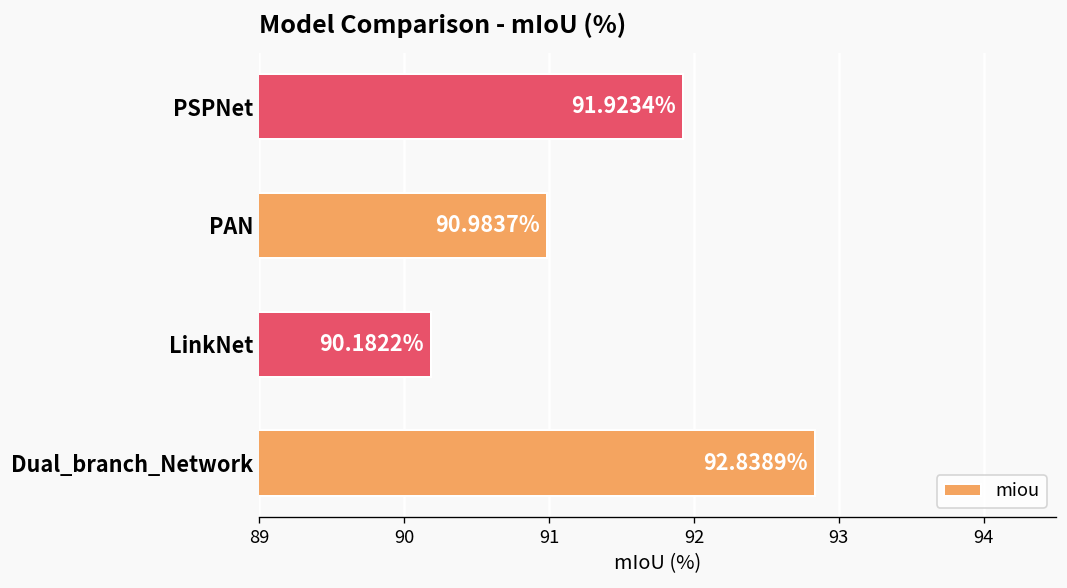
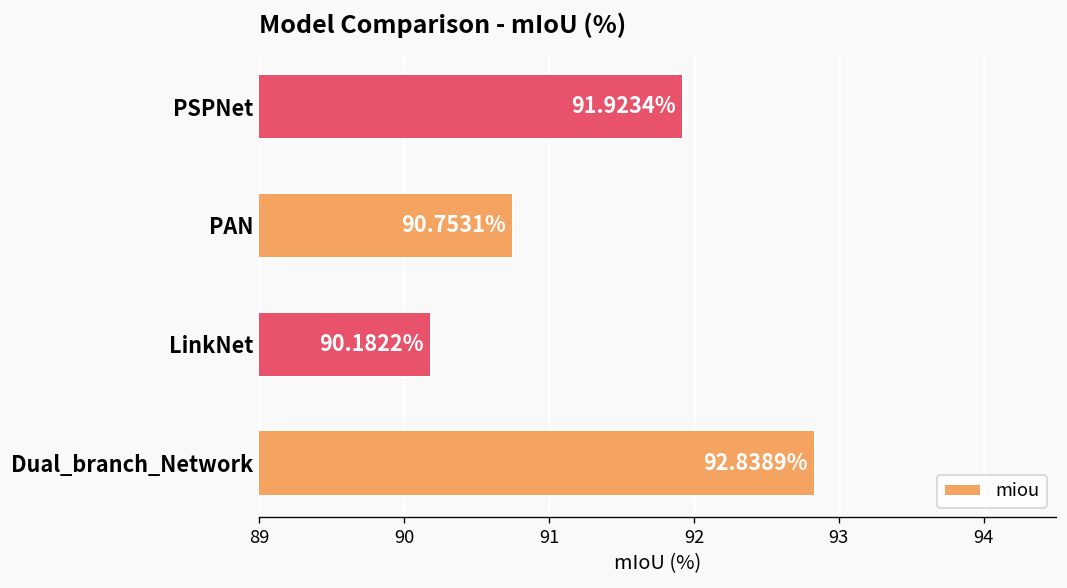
PAN: 90.9837% -> 90.7531%
